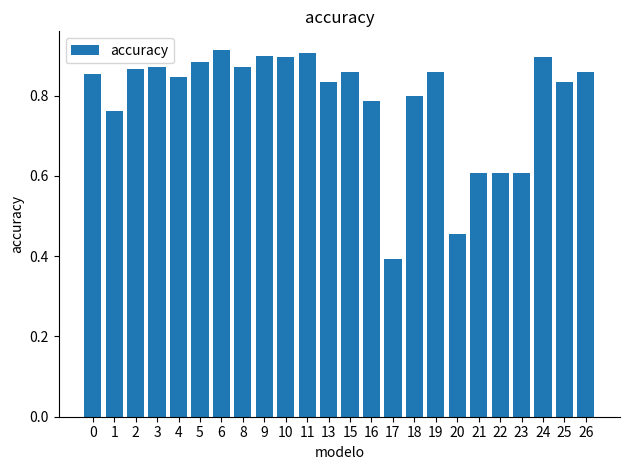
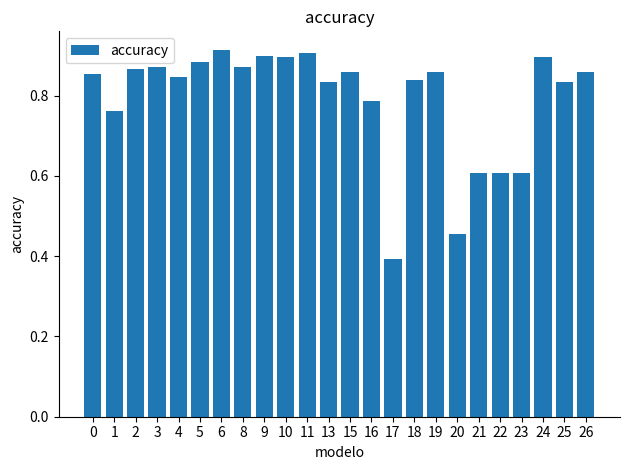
18: 0.80 -> 0.84
